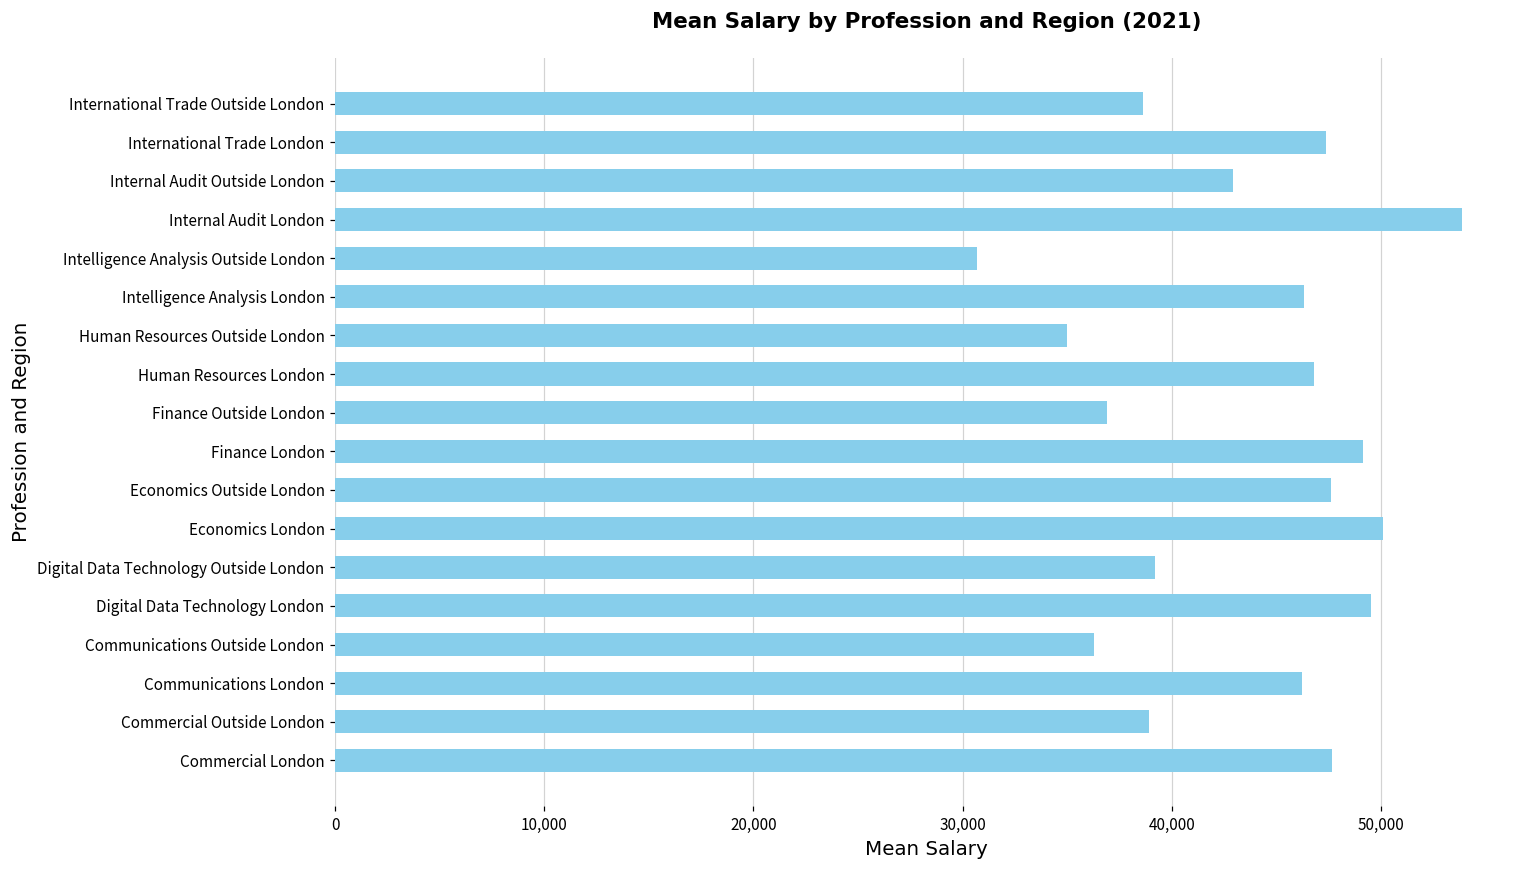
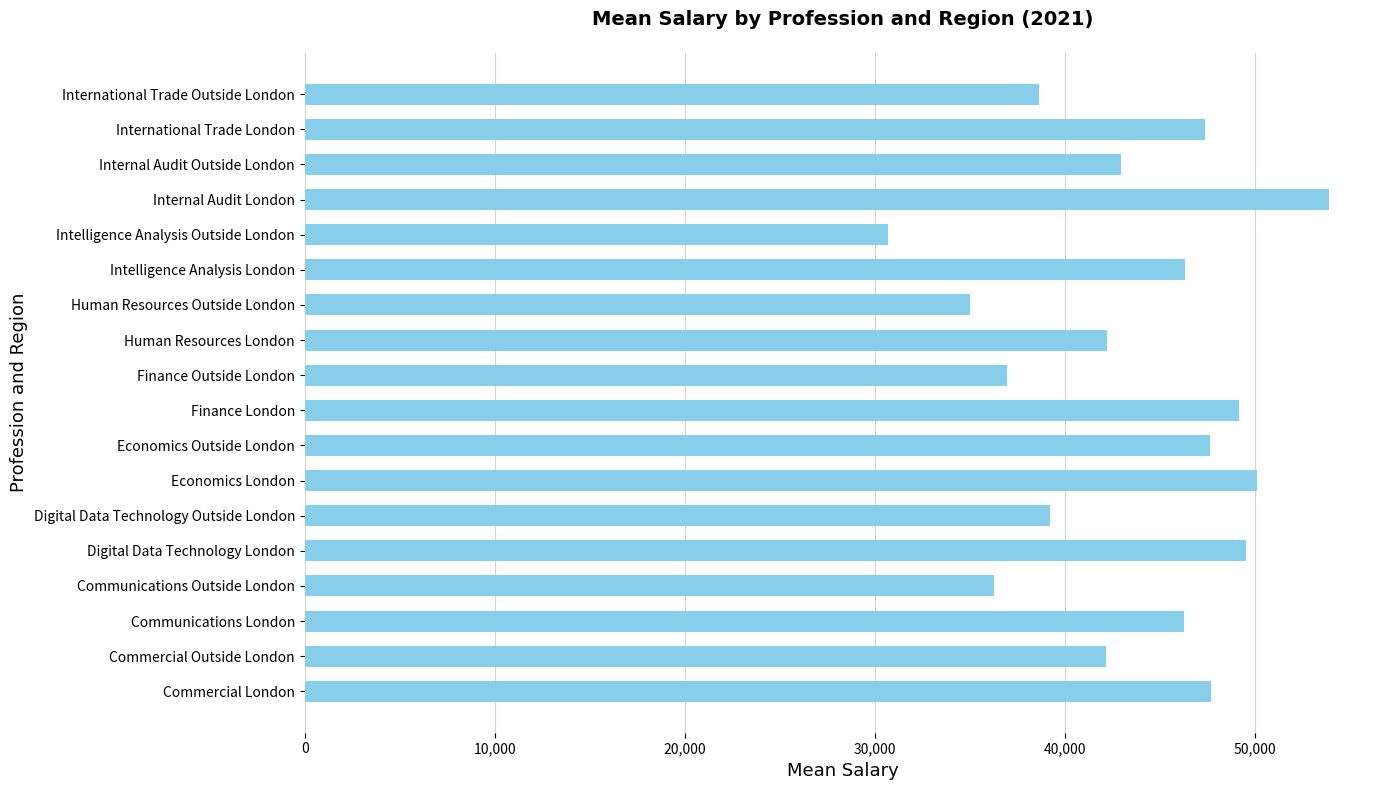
Human Resources London: 46,800 -> 42,200
Commercial Outside London: 38,900 -> 42,200
